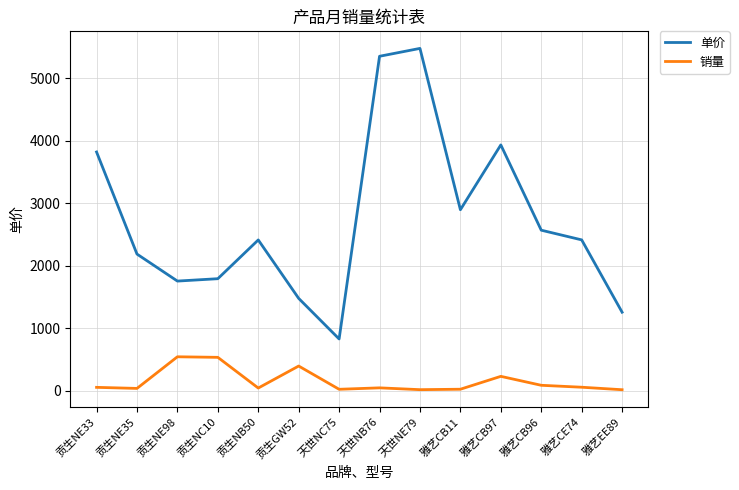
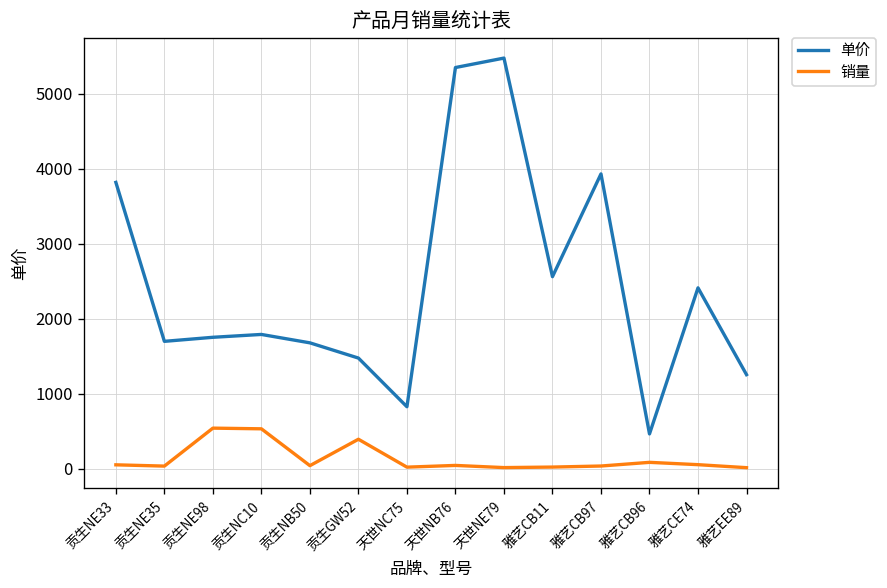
单价, 贡生NE35: 2200 -> 1700
单价, 贡生NB50: 2400 -> 1700
单价, 雅艺CB11: 2900 -> 2600
销量, 雅艺CB97: 200 -> 0
单价, 雅艺CB96: 2600 -> 500
